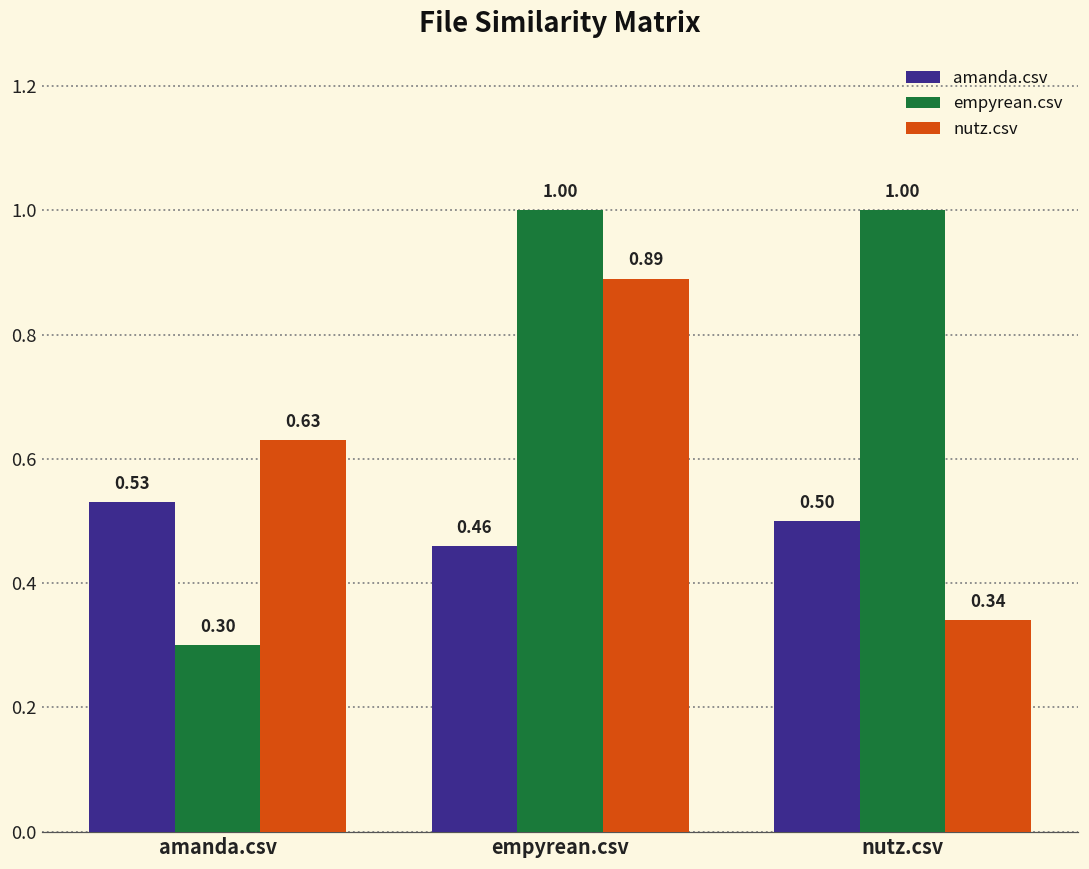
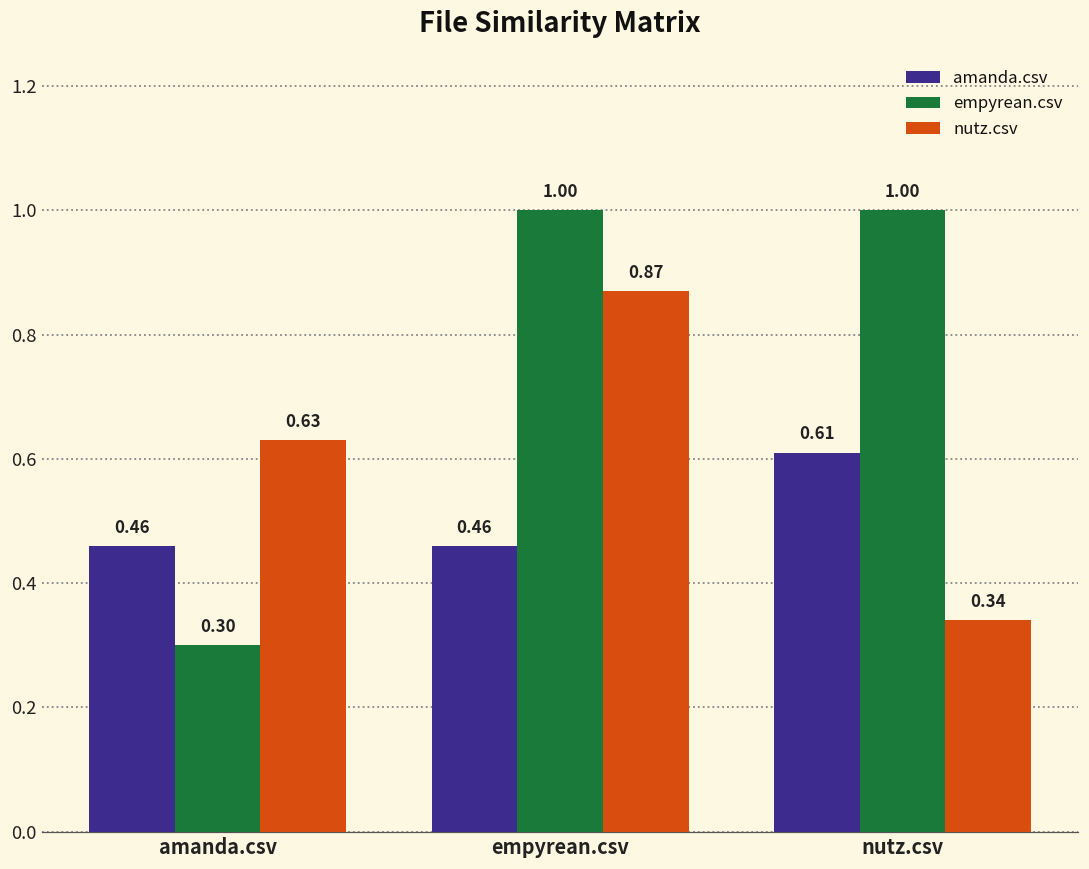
amanda.csv, amanda.csv: 0.53 -> 0.46
nutz.csv, empyrean.csv: 0.89 -> 0.87
amanda.csv, nutz.csv: 0.50 -> 0.61
